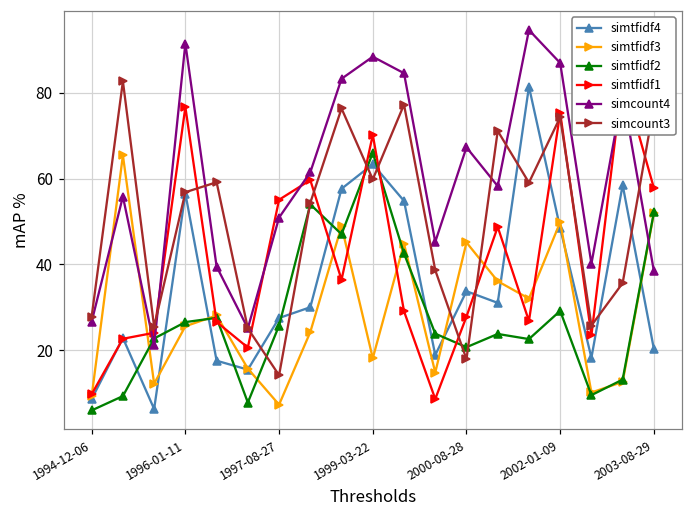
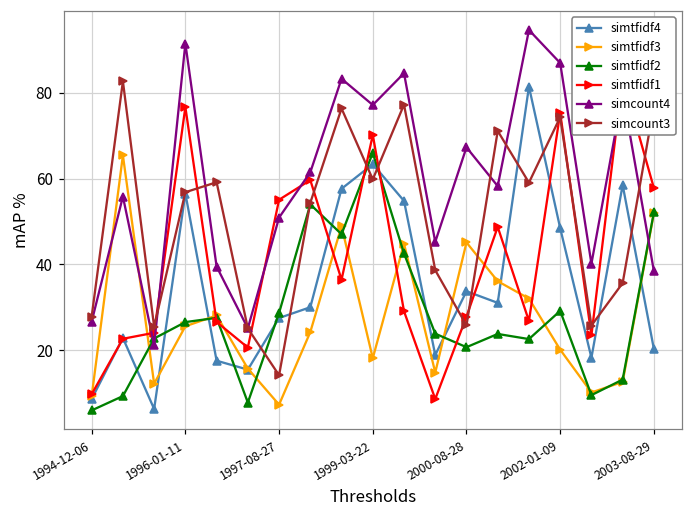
simtfidf2, 1997-08-27: 26 -> 29
simcount4, 1999-03-22: 88 -> 77
simcount3, 2000-08-28: 18 -> 26
simtfidf3, 2002-01-09: 50 -> 20
